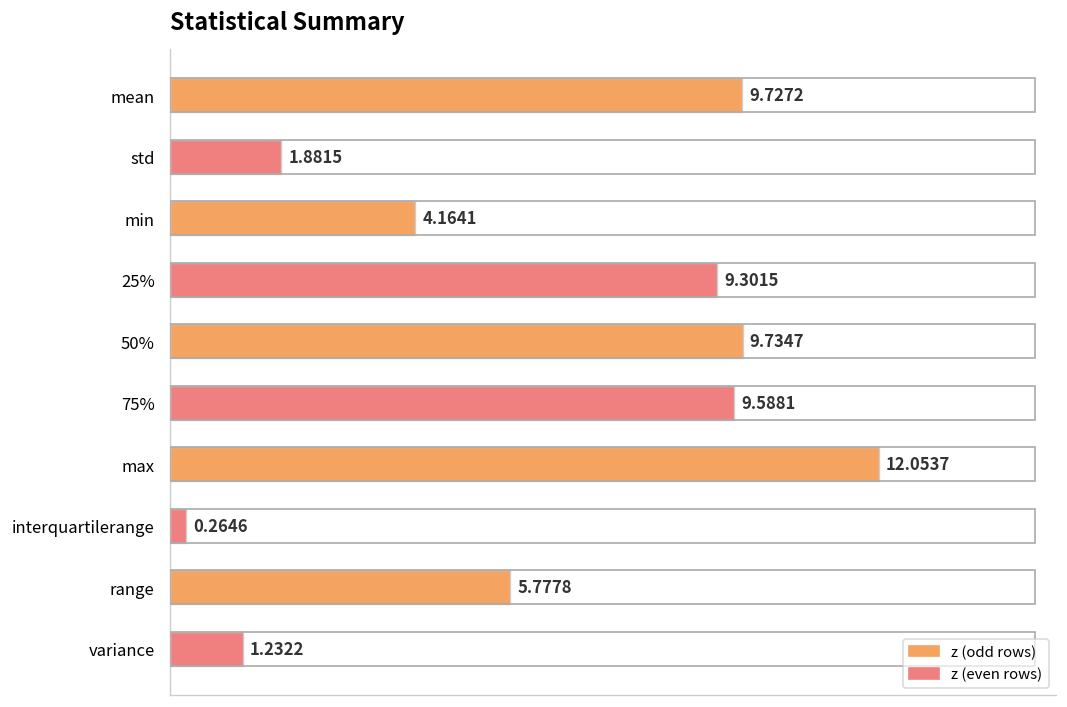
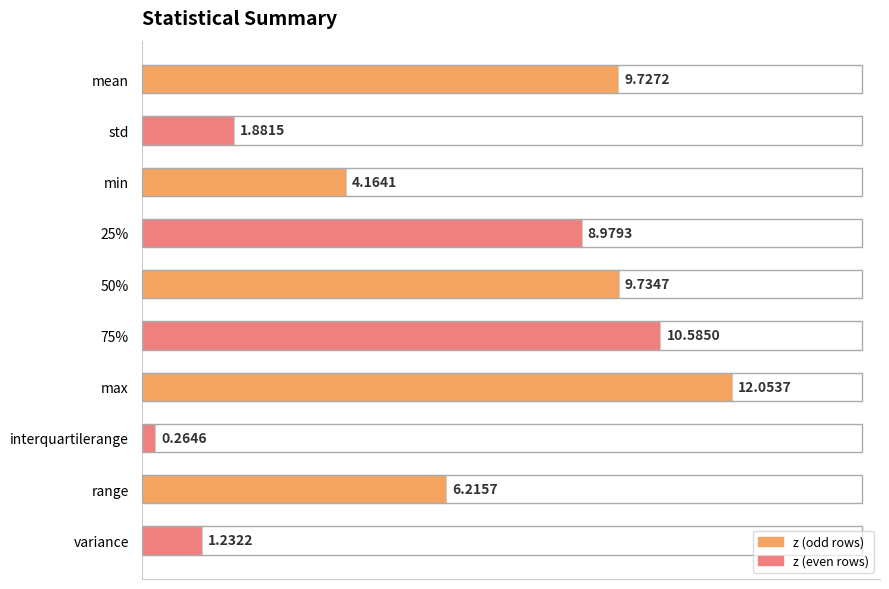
25%: 9.3015 -> 8.9793
75%: 9.5881 -> 10.5850
range: 5.7778 -> 6.2157
